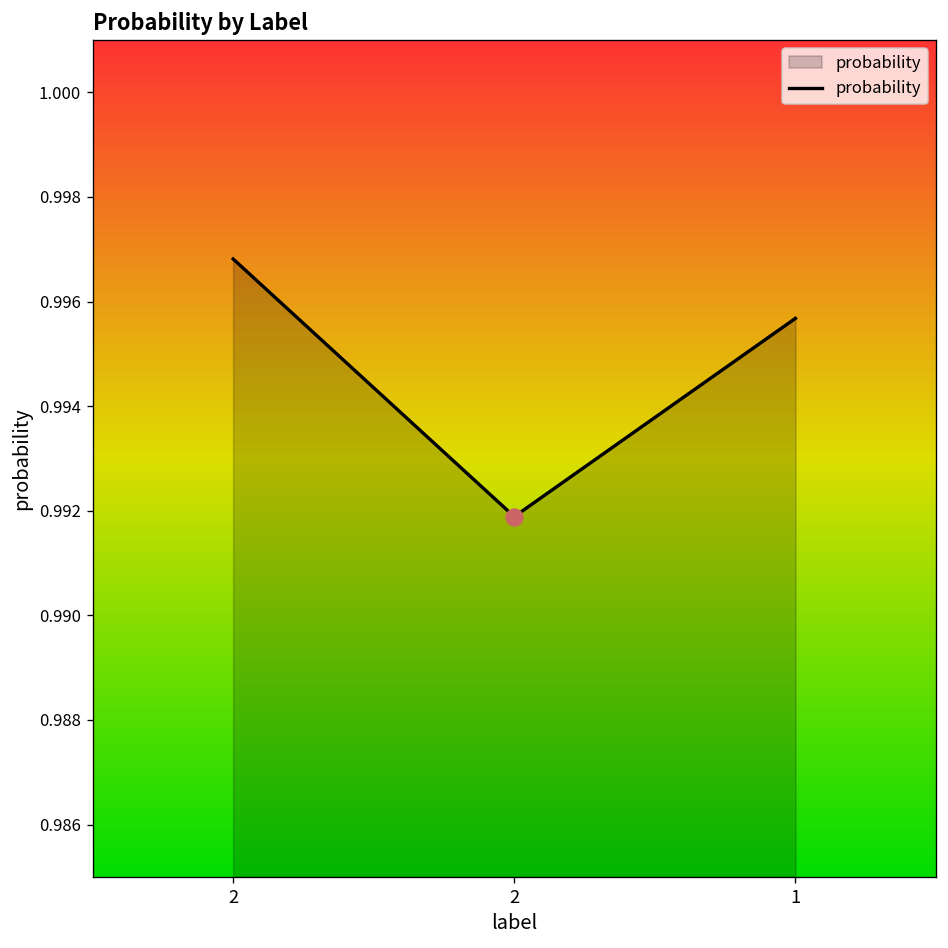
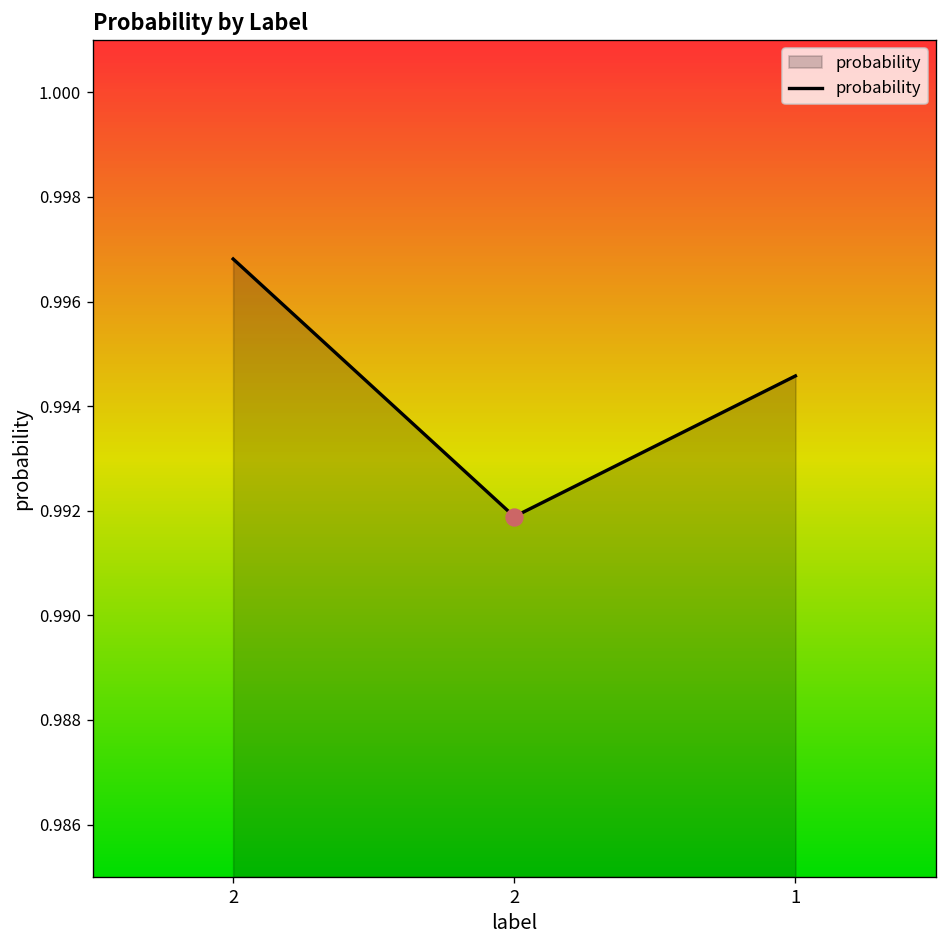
probability, 1: 0.9957 -> 0.9946
